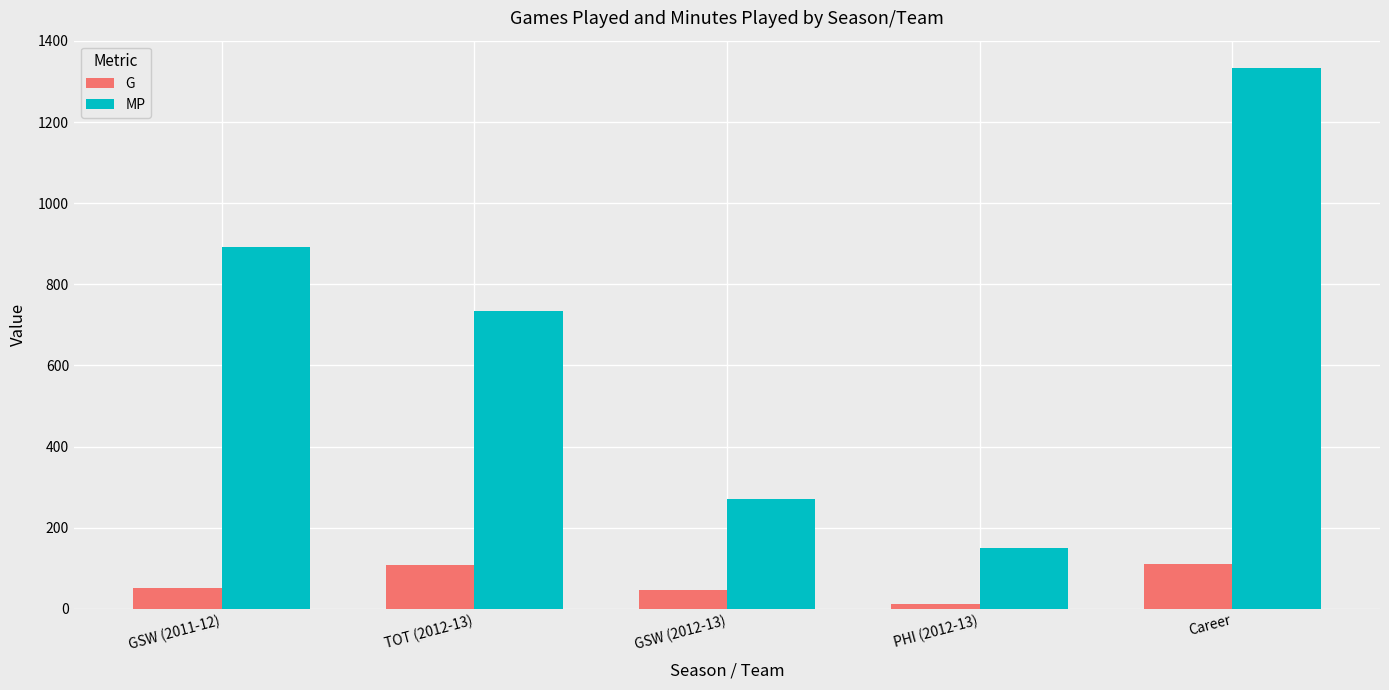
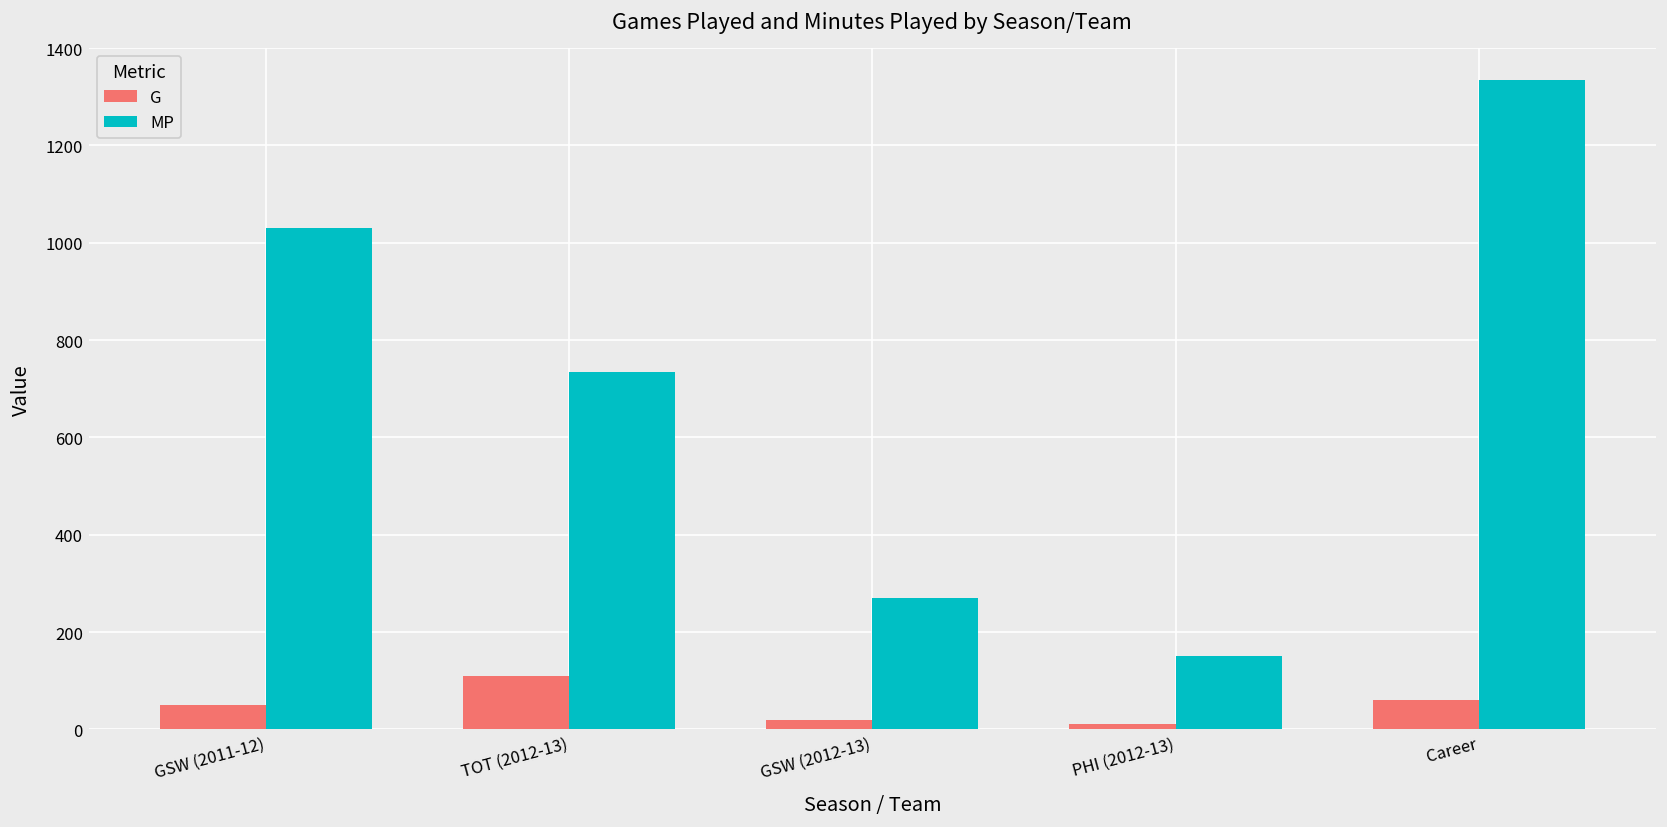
MP, GSW (2011-12): 890 -> 1030
G, GSW (2012-13): 50 -> 20
G, Career: 110 -> 60
